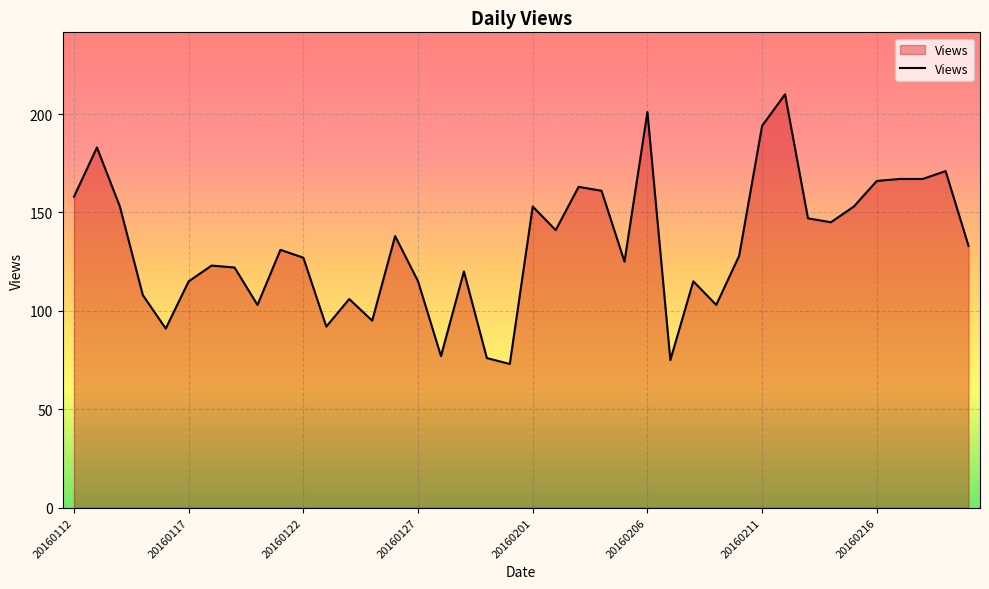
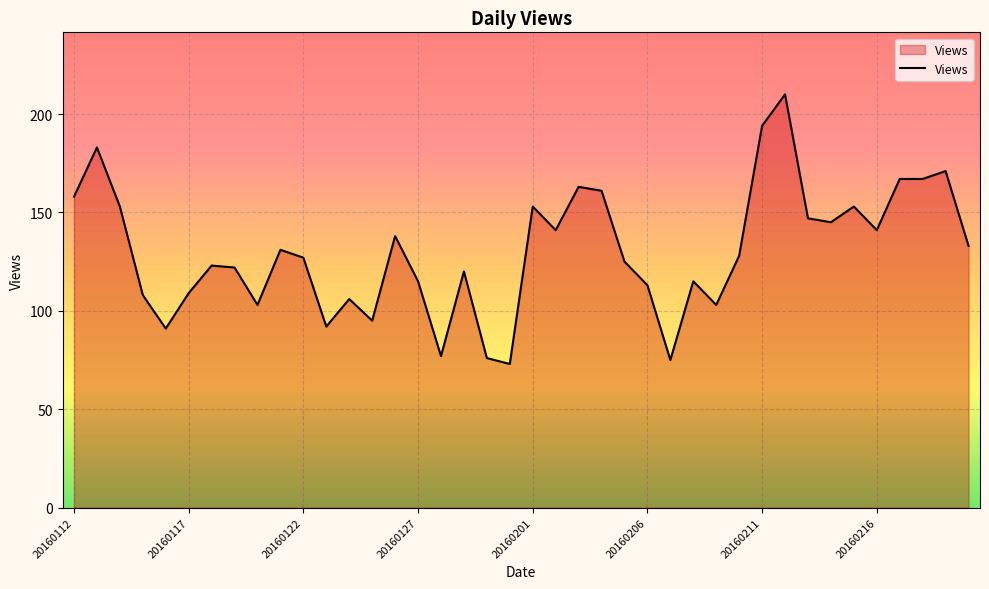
20160117: 115 -> 109
20160206: 201 -> 113
20160216: 166 -> 141
